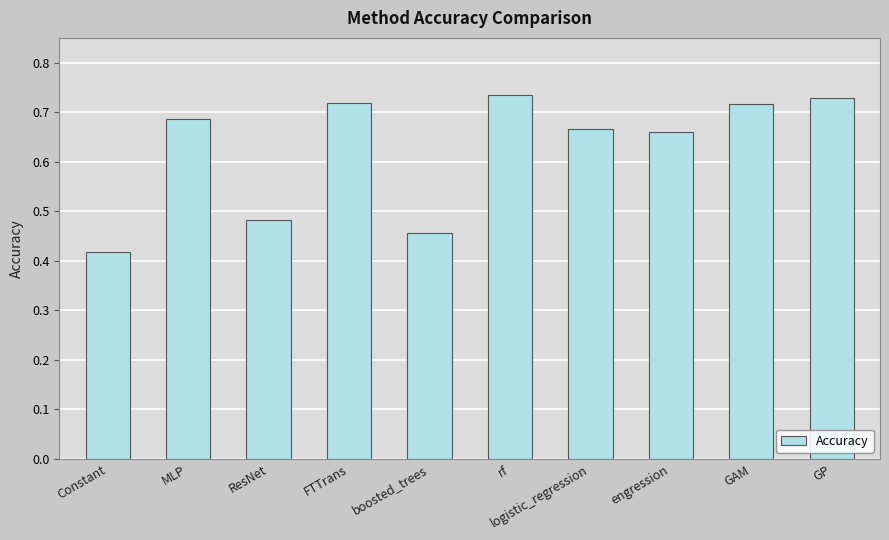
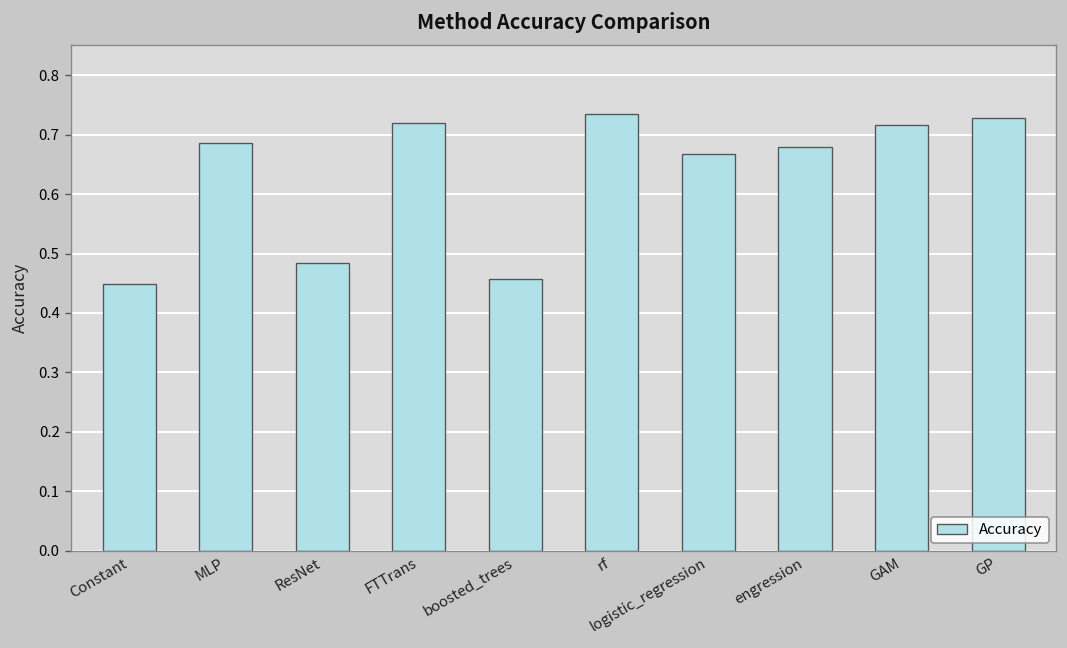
Constant: 0.42 -> 0.45
engression: 0.66 -> 0.68
